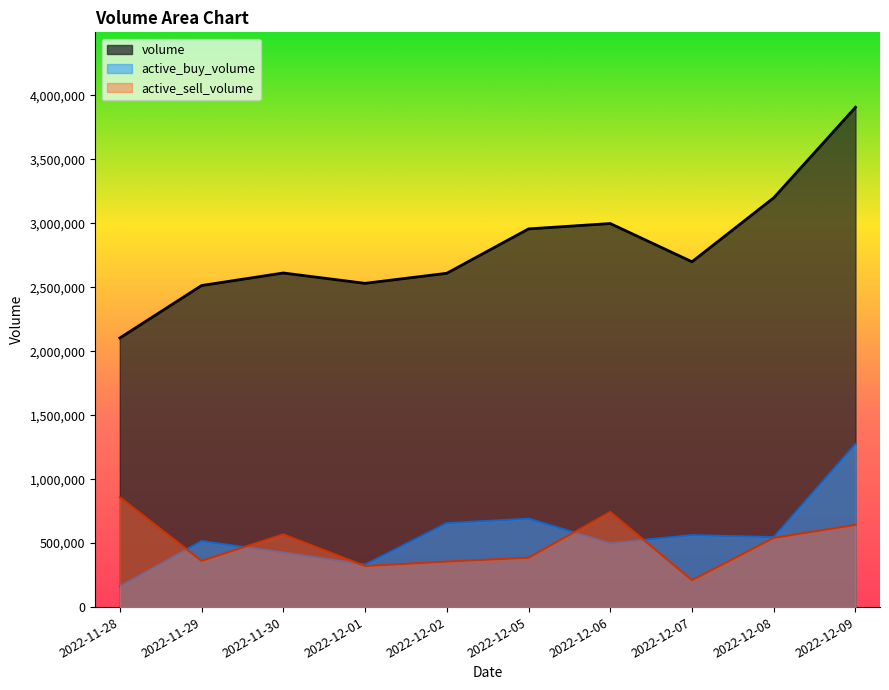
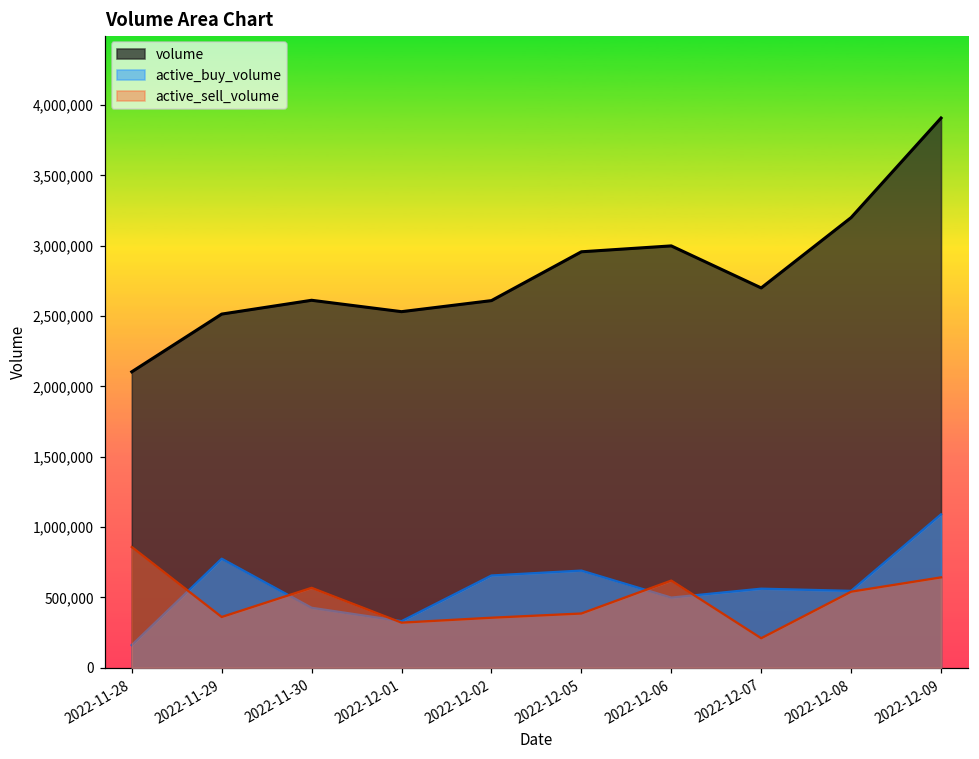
active_buy_volume, 2022-11-29: 520,000 -> 780,000
active_sell_volume, 2022-12-06: 740,000 -> 620,000
active_buy_volume, 2022-12-09: 1,270,000 -> 1,090,000
